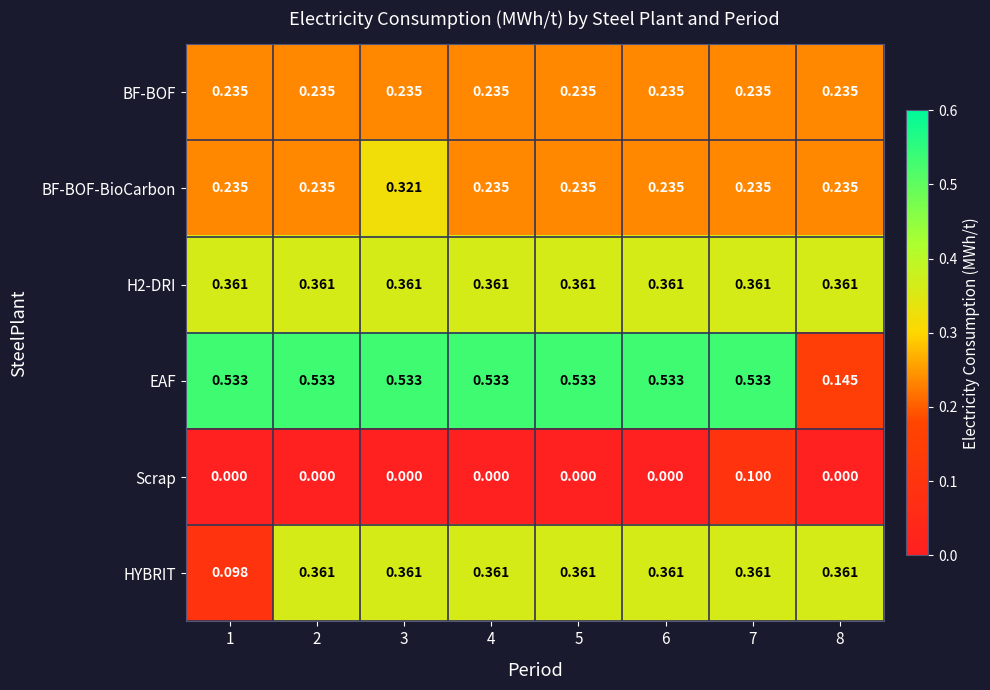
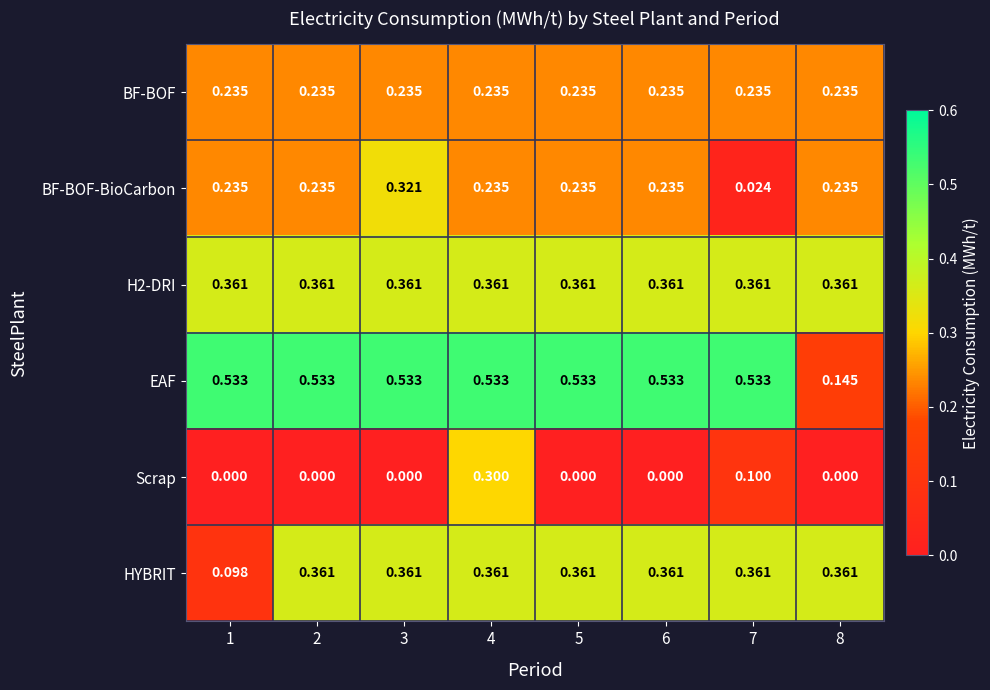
BF-BOF-BioCarbon, 7: 0.235 -> 0.024
Scrap, 4: 0.000 -> 0.300
